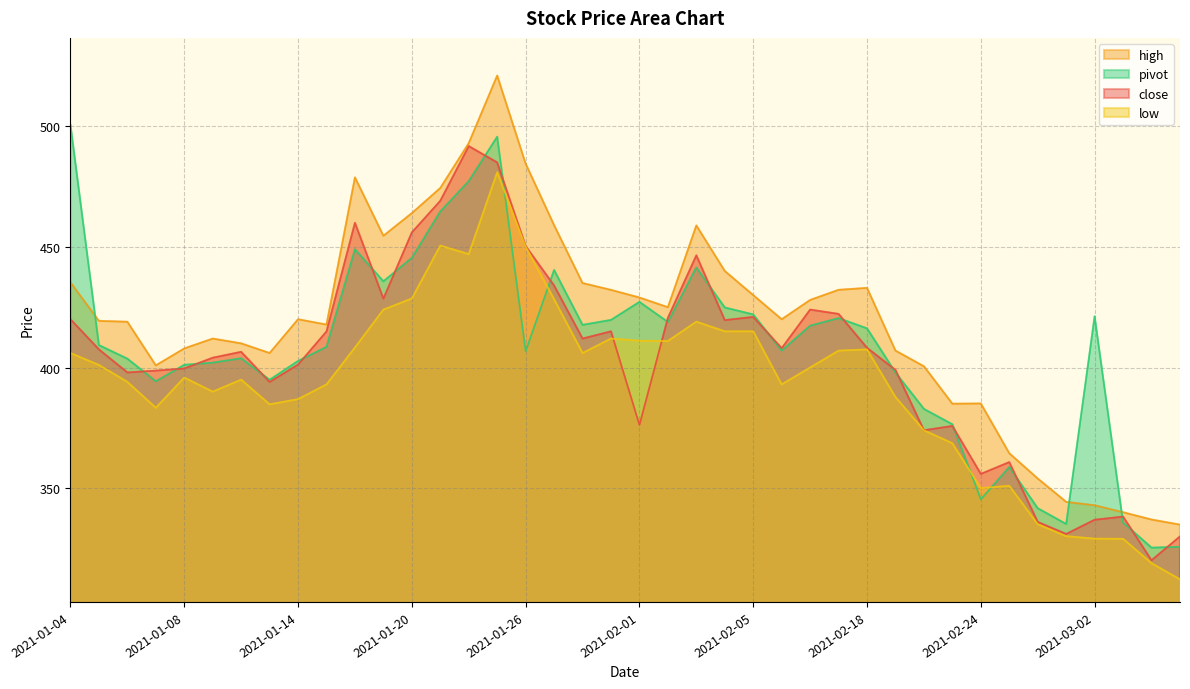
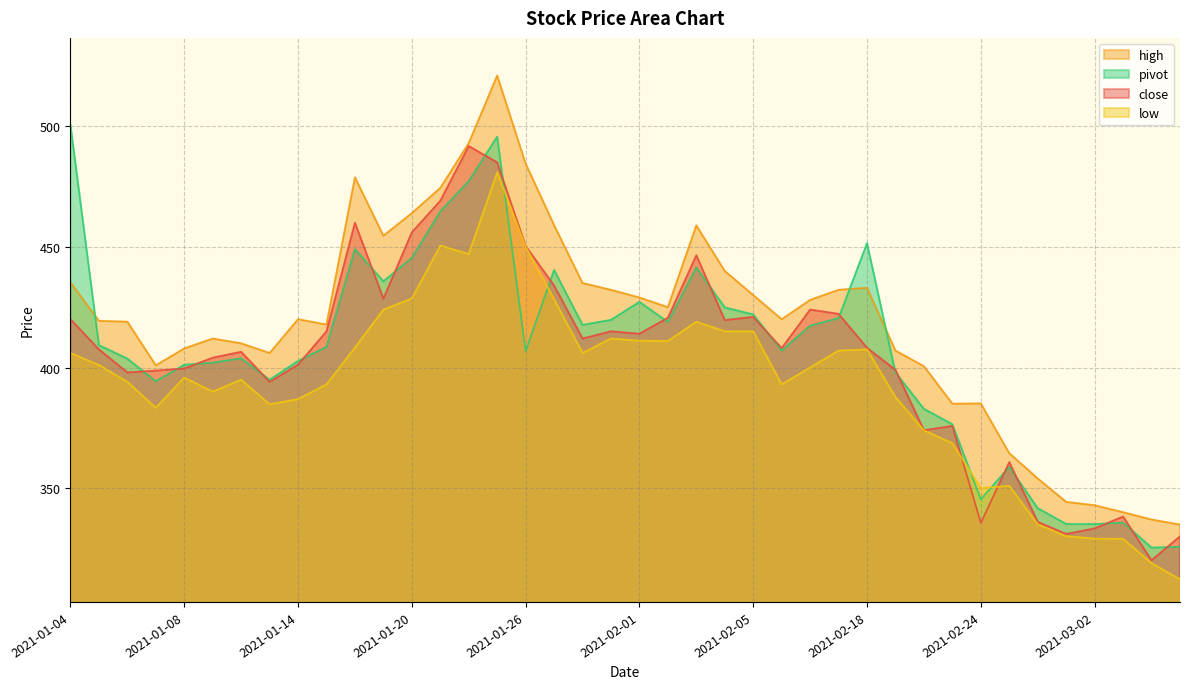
close, 2021-02-01: 376 -> 414
pivot, 2021-02-18: 416 -> 452
close, 2021-02-24: 356 -> 336
pivot, 2021-03-02: 421 -> 335
close, 2021-03-02: 337 -> 333
